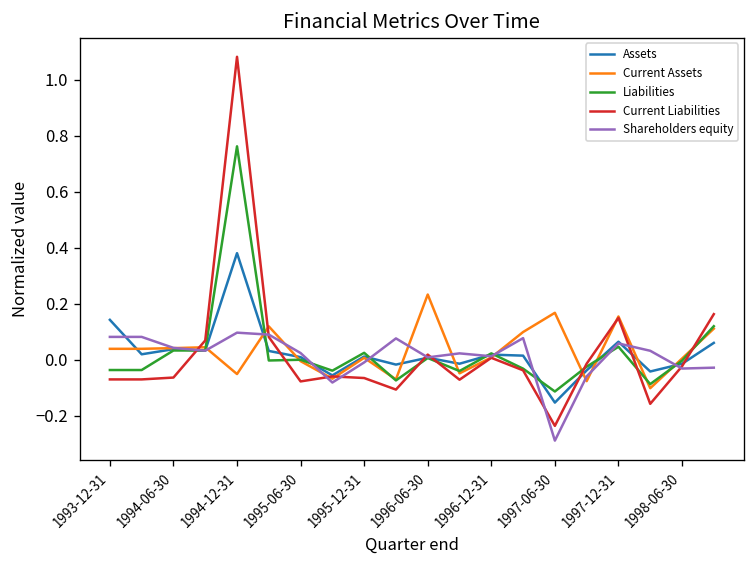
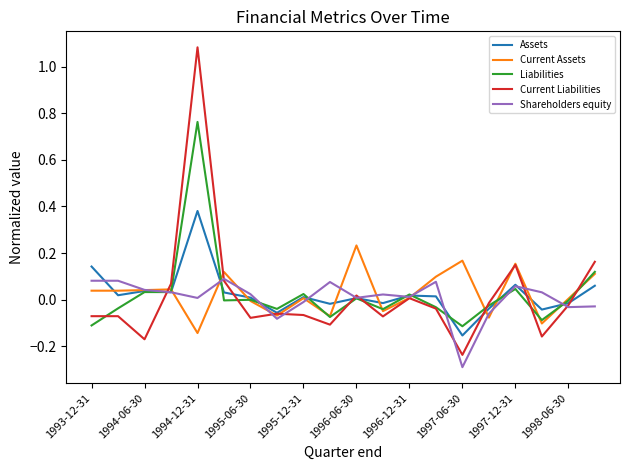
Liabilities, 1993-12-31: -0.04 -> -0.11
Current Liabilities, 1994-06-30: -0.06 -> -0.17
Current Assets, 1994-12-31: -0.05 -> -0.14
Shareholders equity, 1994-12-31: 0.10 -> 0.01
